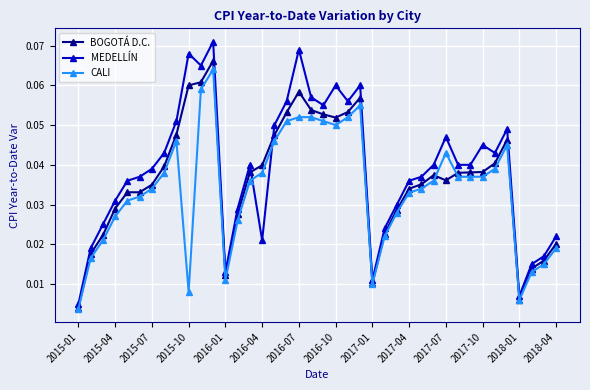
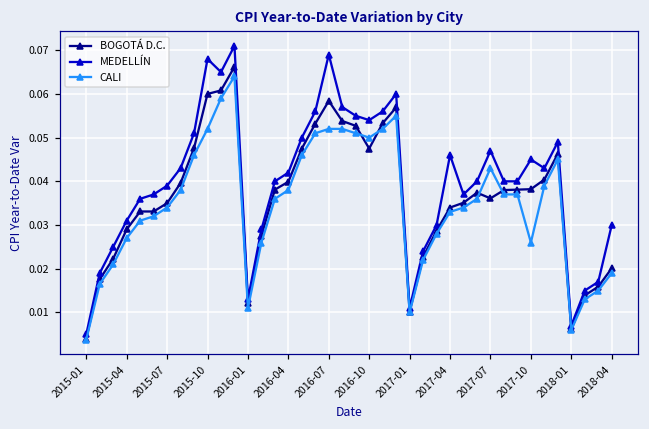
CALI, 2015-10: 0.008 -> 0.052
MEDELLÍN, 2016-04: 0.021 -> 0.042
BOGOTÁ D.C., 2016-10: 0.052 -> 0.048
MEDELLÍN, 2016-10: 0.060 -> 0.054
MEDELLÍN, 2017-04: 0.036 -> 0.046
CALI, 2017-10: 0.037 -> 0.026
MEDELLÍN, 2018-04: 0.022 -> 0.030
